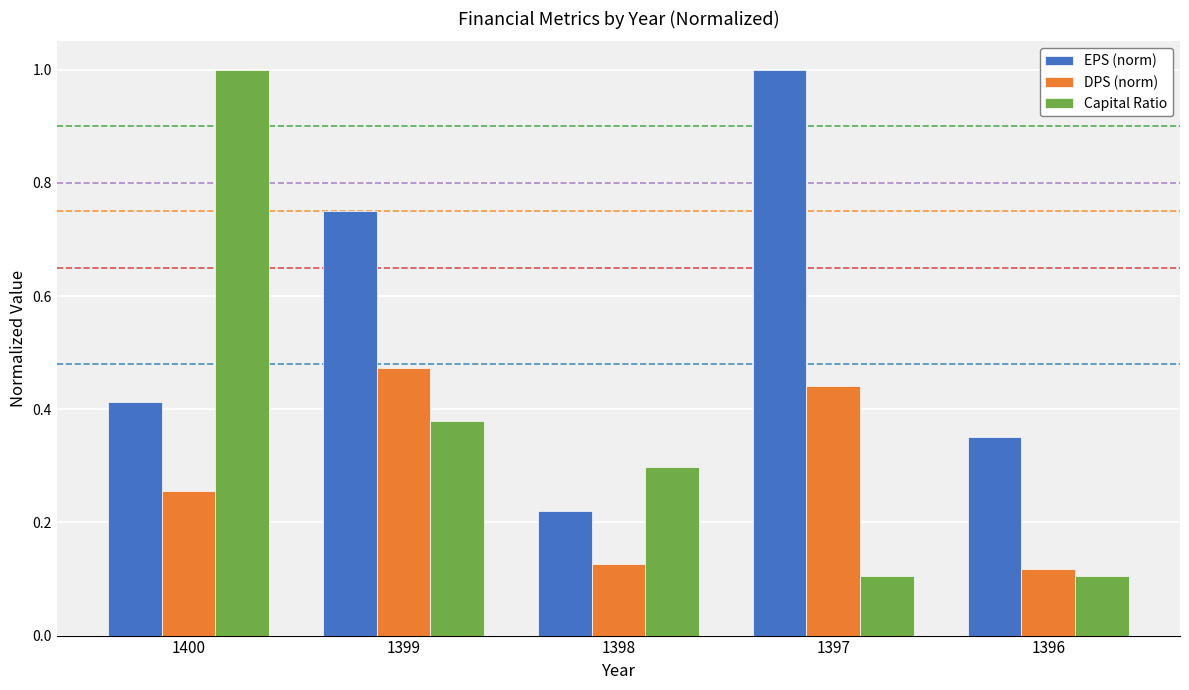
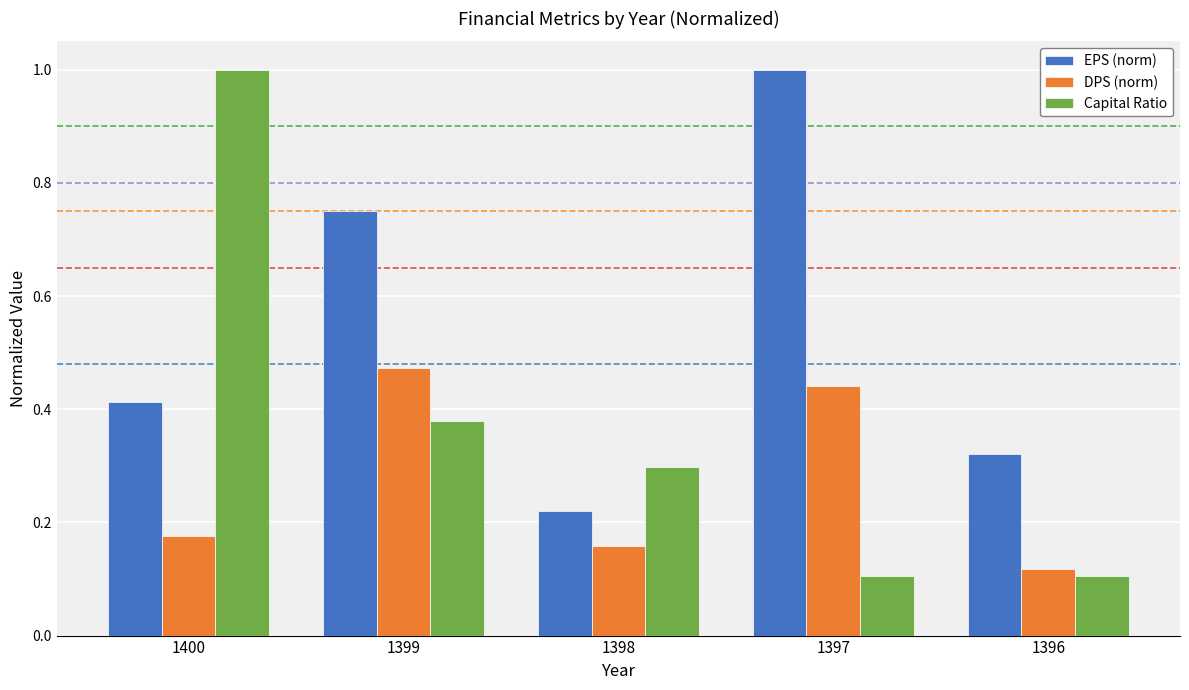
DPS (norm), 1400: 0.26 -> 0.18
DPS (norm), 1398: 0.13 -> 0.16
EPS (norm), 1396: 0.35 -> 0.32
